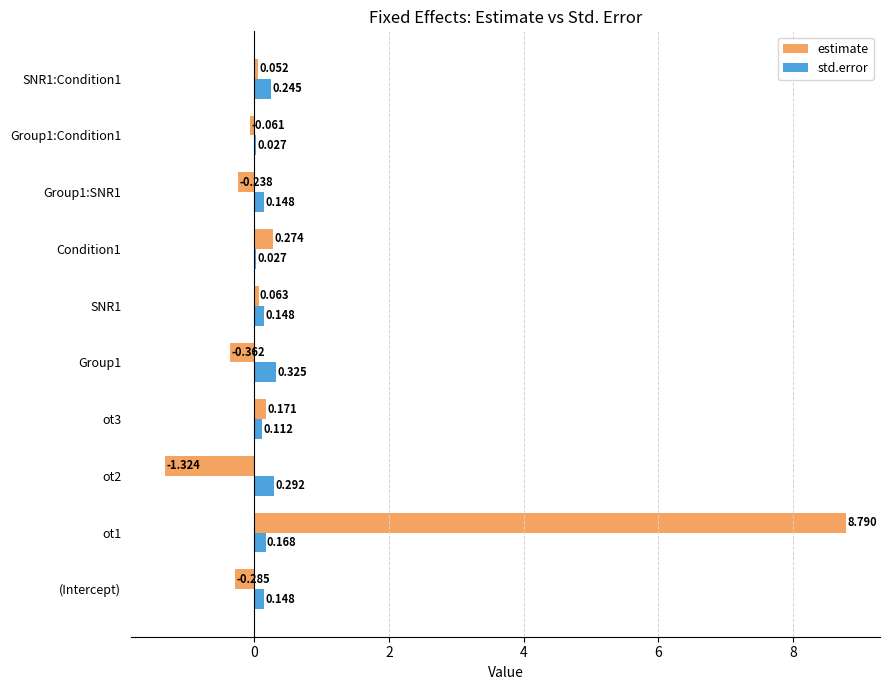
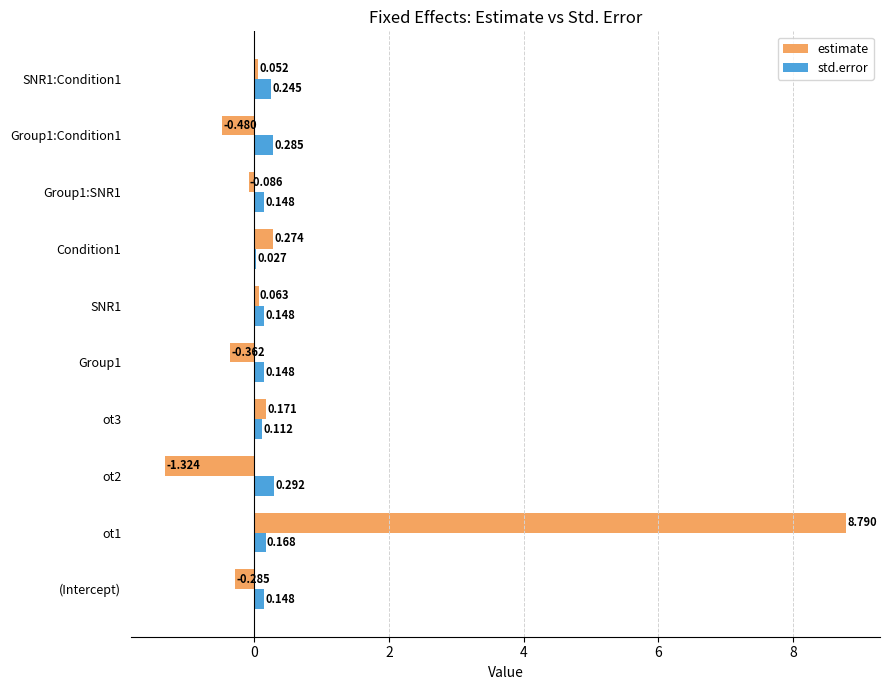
estimate, Group1:Condition1: -0.061 -> -0.480
std.error, Group1:Condition1: 0.027 -> 0.285
estimate, Group1:SNR1: -0.238 -> -0.086
std.error, Group1: 0.325 -> 0.148
